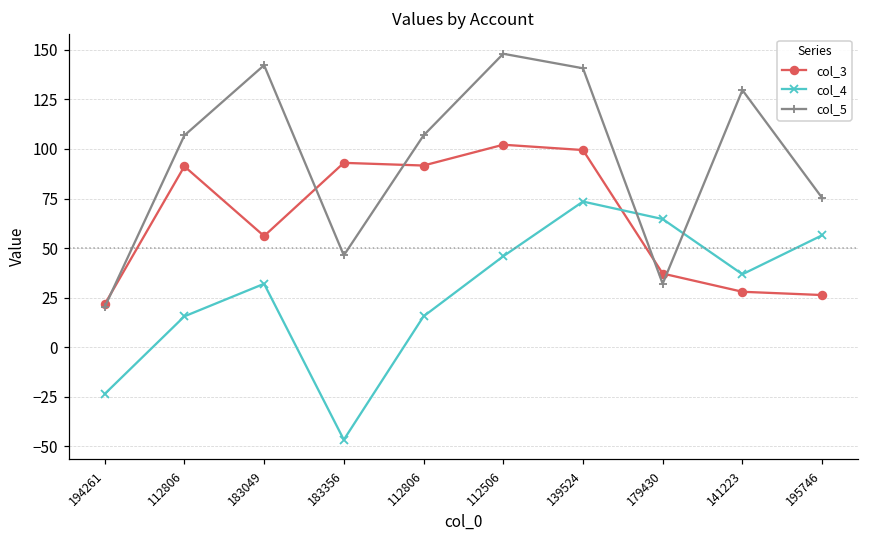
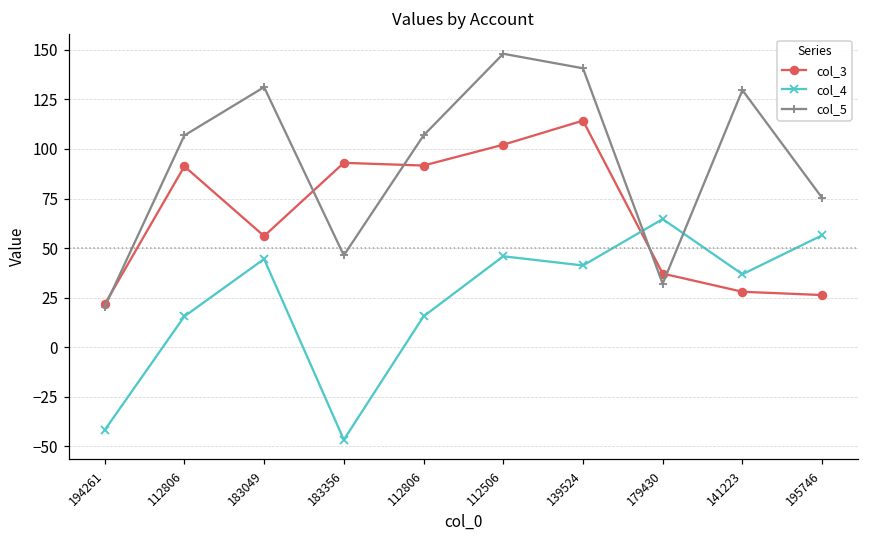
col_4, 194261: -24 -> -42
col_4, 183049: 32 -> 45
col_5, 183049: 142 -> 131
col_3, 139524: 99 -> 114
col_4, 139524: 73 -> 41
